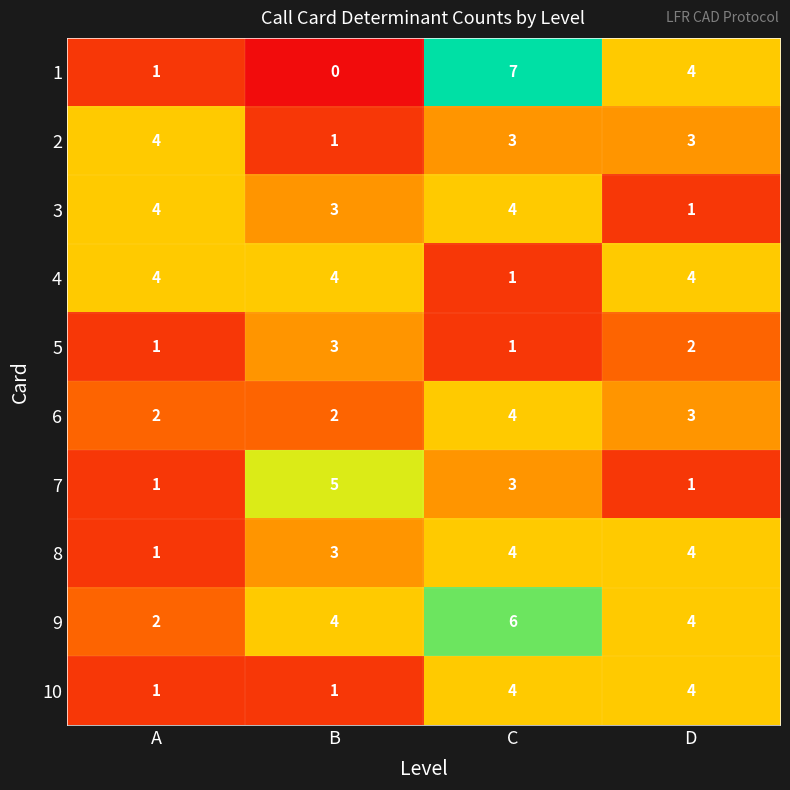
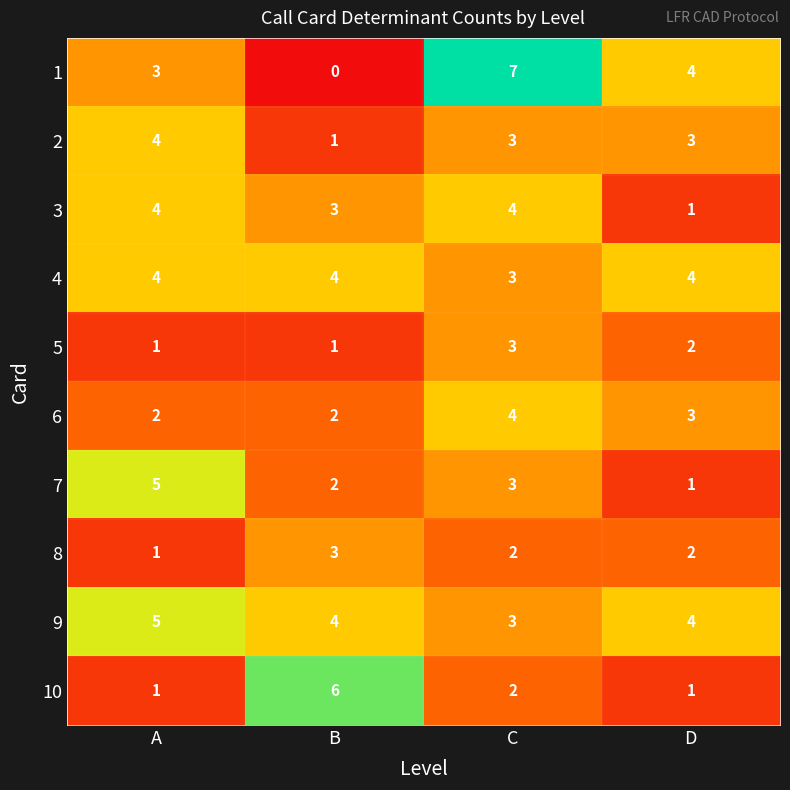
1, A: 1 -> 3
4, C: 1 -> 3
5, B: 3 -> 1
5, C: 1 -> 3
7, A: 1 -> 5
7, B: 5 -> 2
8, C: 4 -> 2
8, D: 4 -> 2
9, A: 2 -> 5
9, C: 6 -> 3
10, B: 1 -> 6
10, C: 4 -> 2
10, D: 4 -> 1
